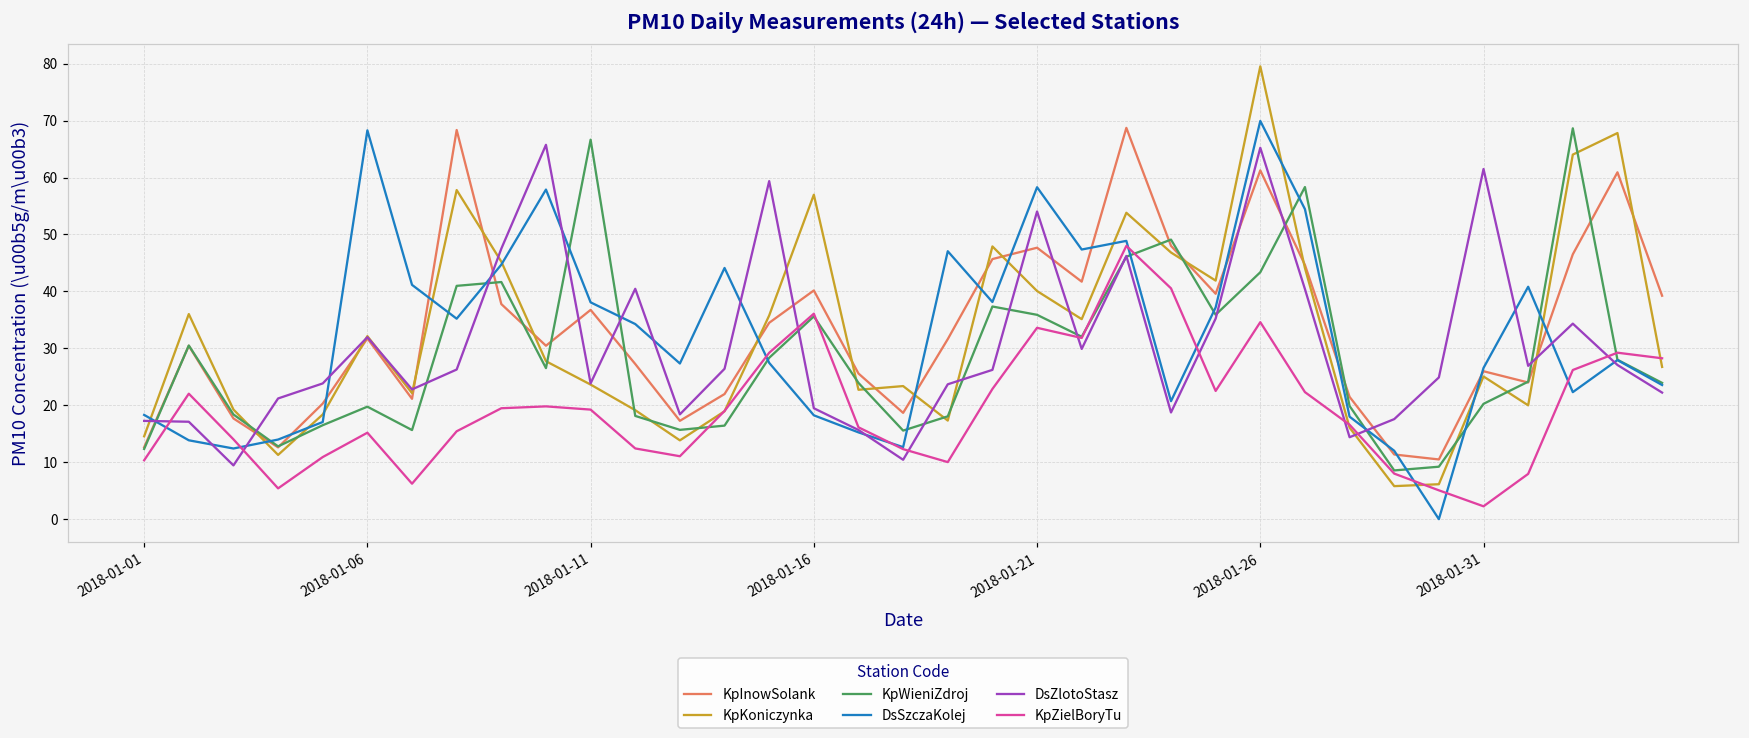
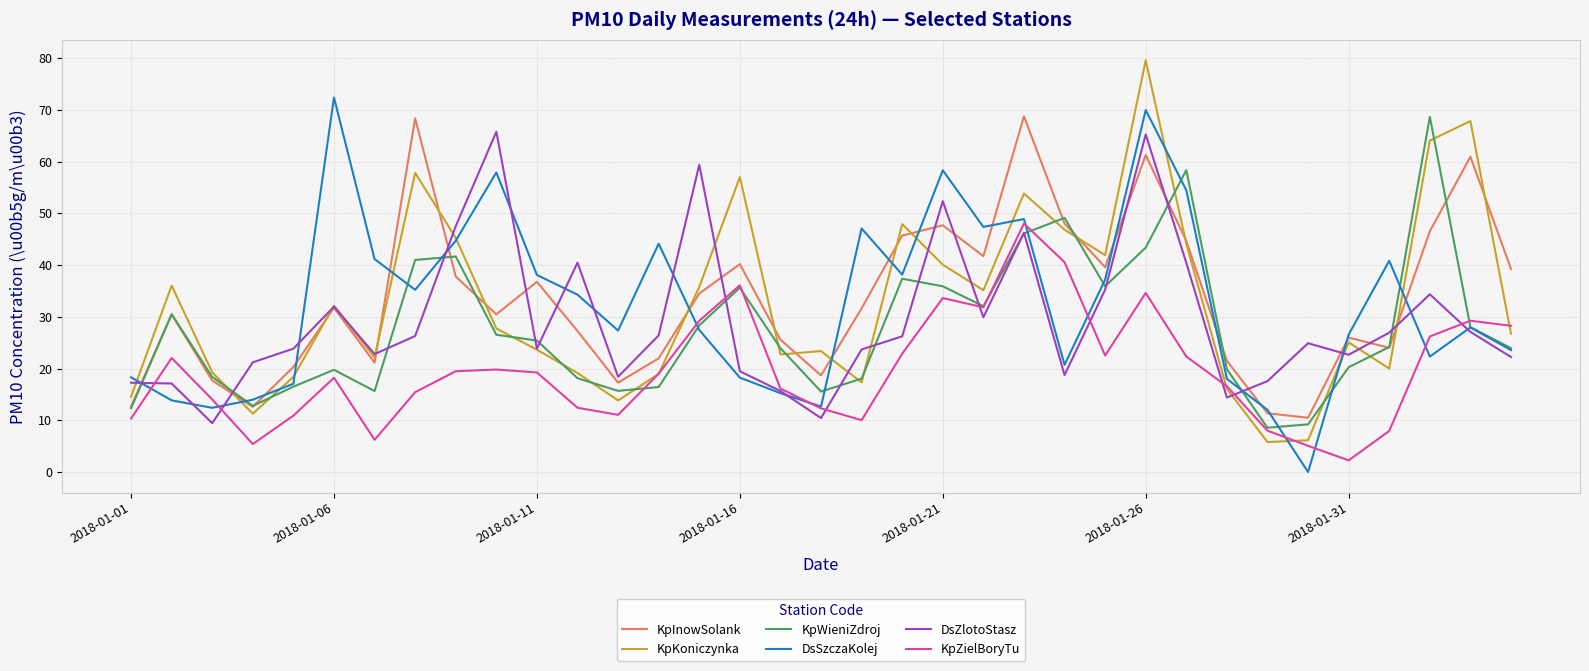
DsSzczaKolej, 2018-01-06: 68 -> 72
KpZielBoryTu, 2018-01-06: 15 -> 18
KpWieniZdroj, 2018-01-11: 67 -> 25
DsZlotoStasz, 2018-01-21: 54 -> 52
DsZlotoStasz, 2018-01-31: 62 -> 23
